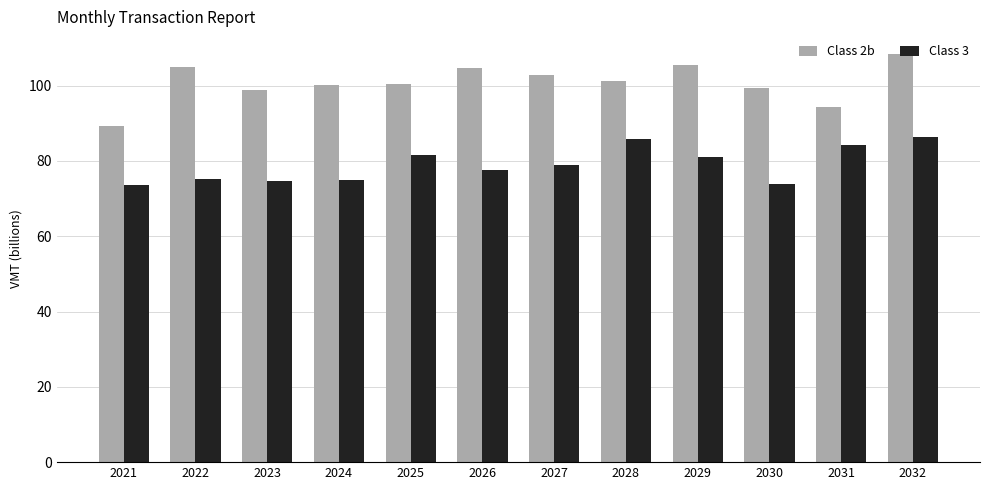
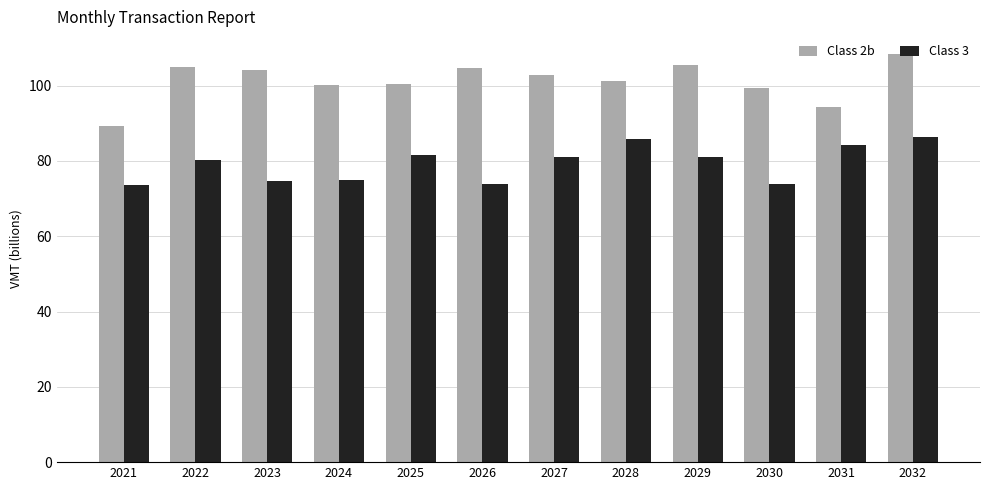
Class 3, 2022: 75 -> 80
Class 2b, 2023: 99 -> 104
Class 3, 2026: 78 -> 74
Class 3, 2027: 79 -> 81
